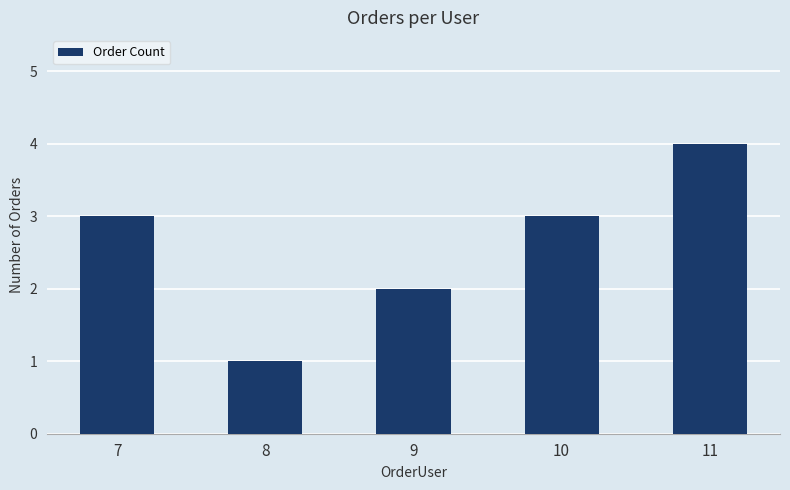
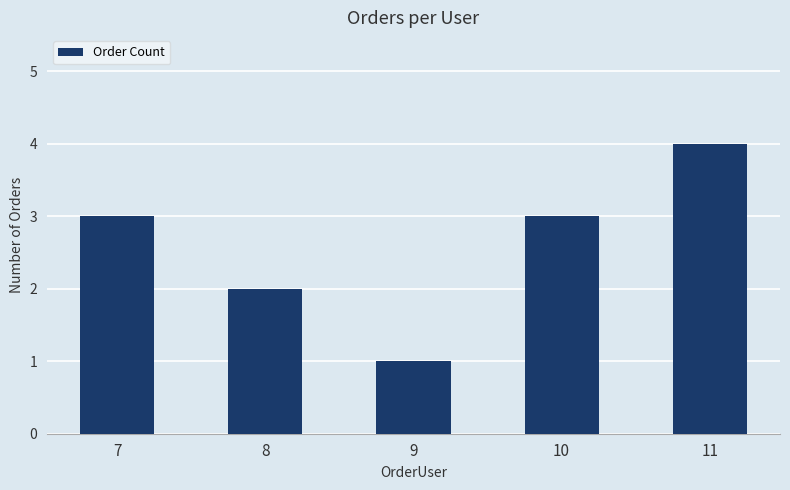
8: 1 -> 2
9: 2 -> 1
